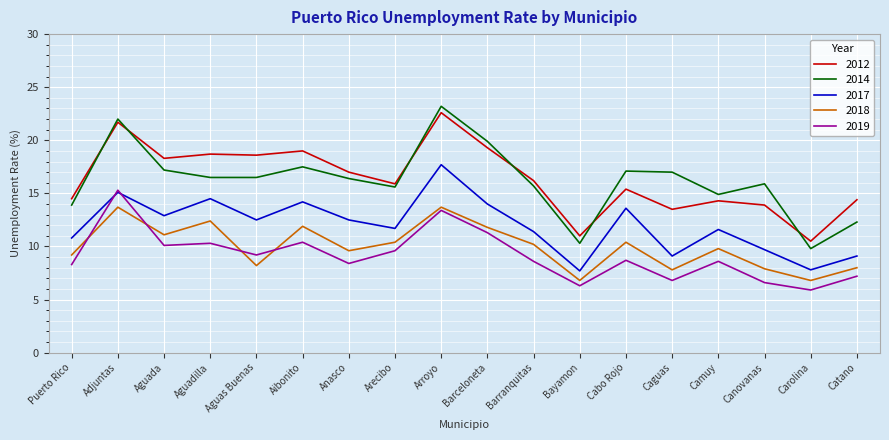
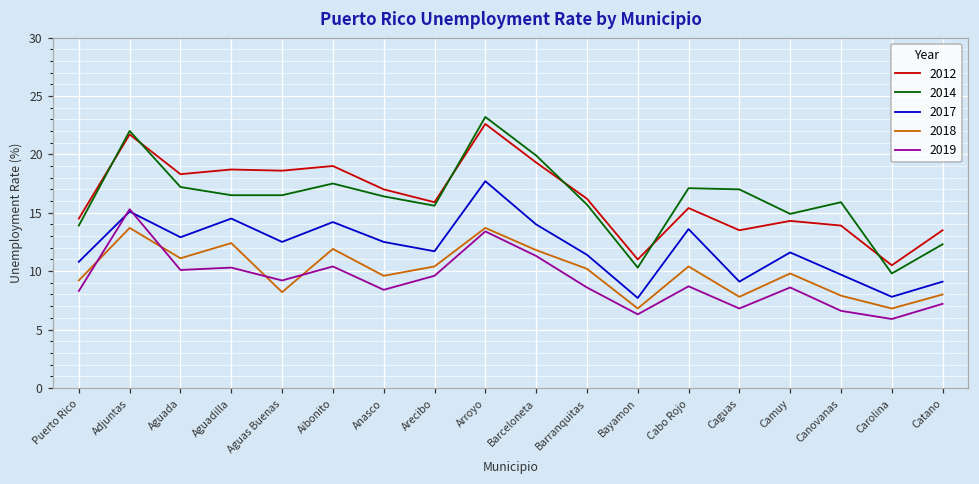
2012, Catano: 14.4 -> 13.5
